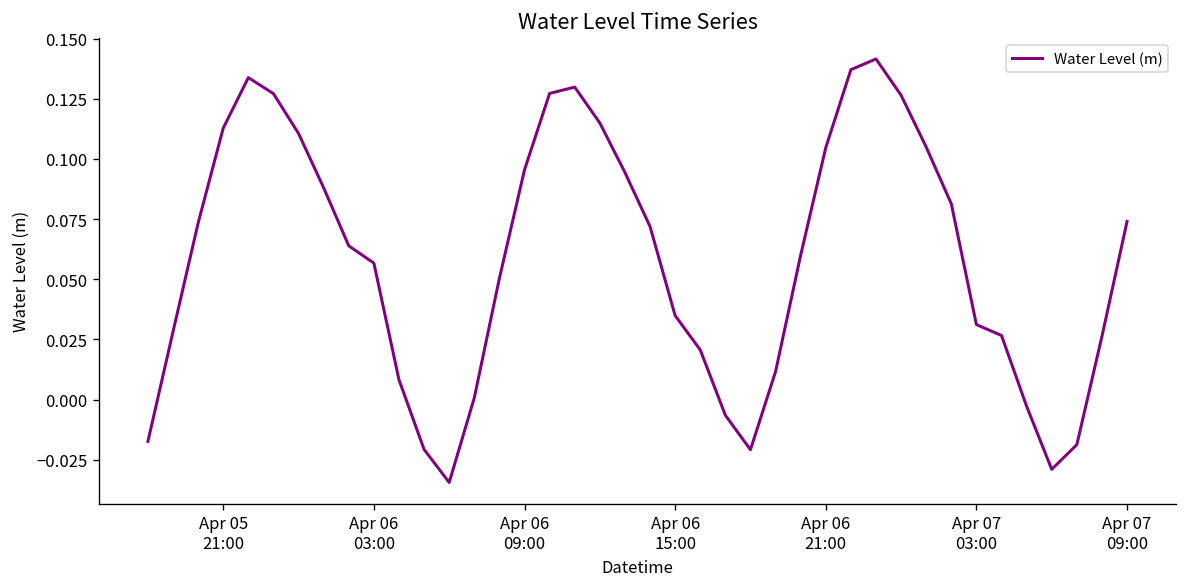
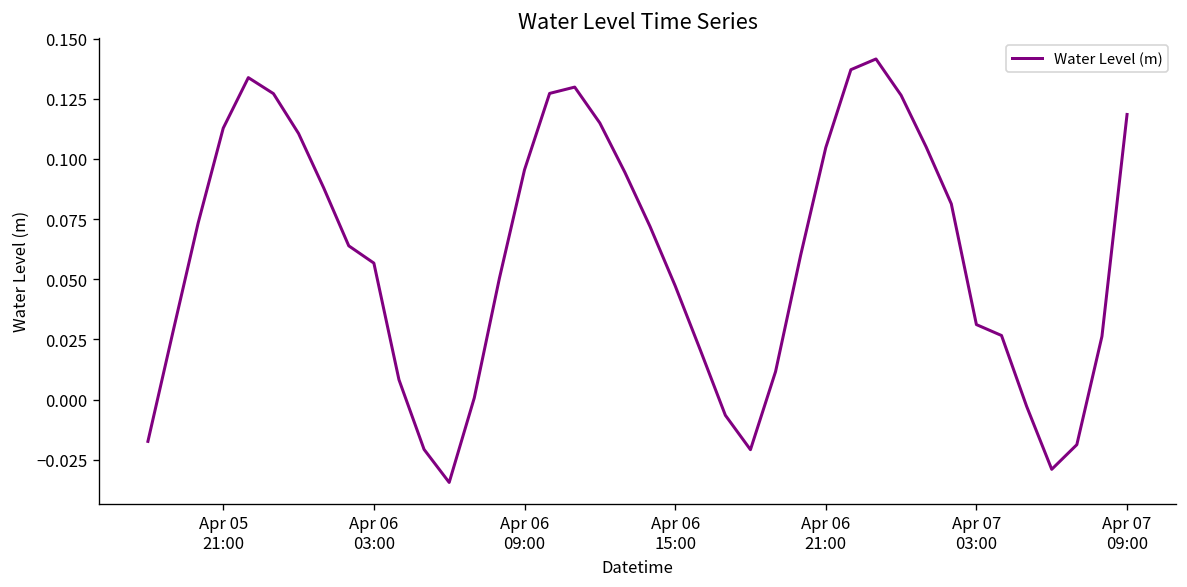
Apr 06 15:00: 0.035 -> 0.047
Apr 07 09:00: 0.074 -> 0.118
